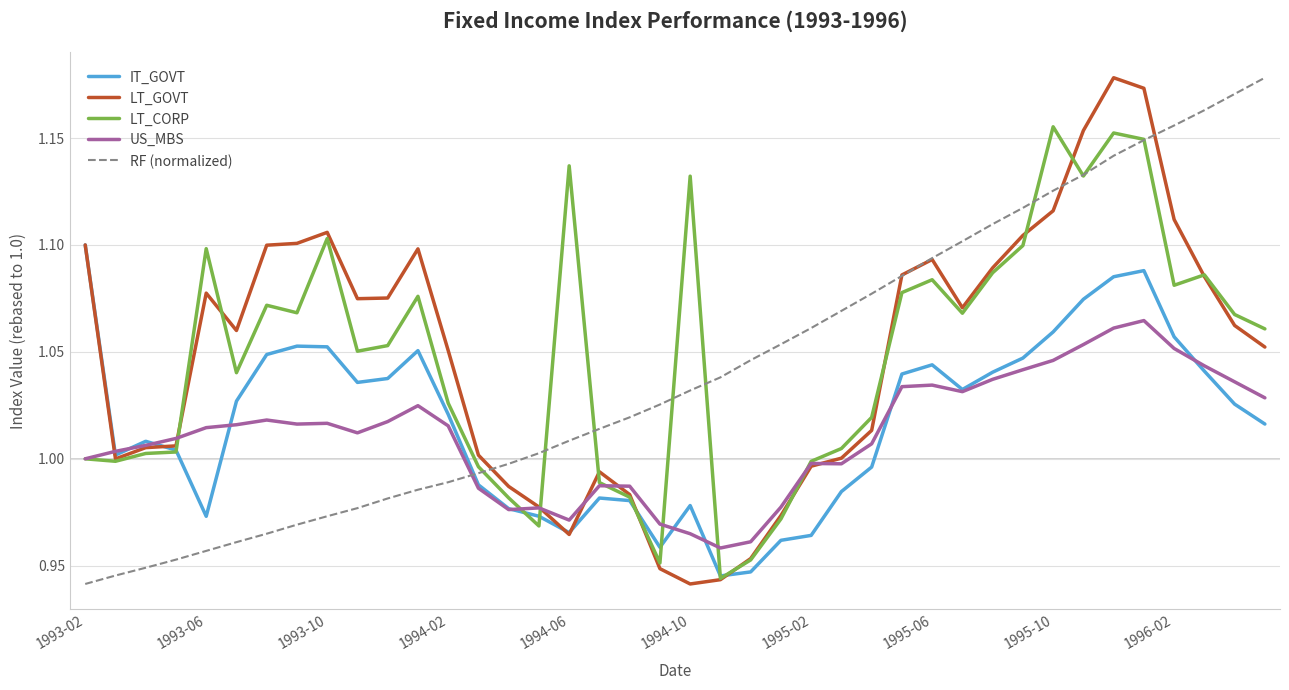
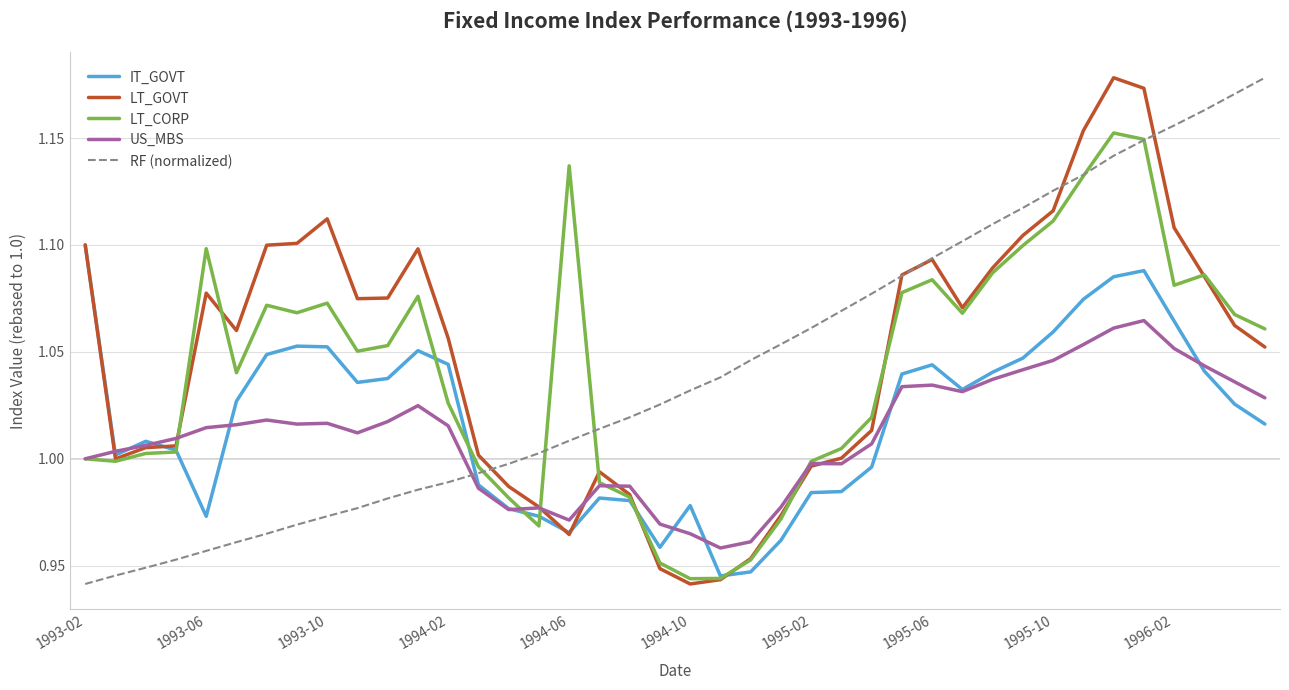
LT_GOVT, 1993-10: 1.106 -> 1.112
LT_CORP, 1993-10: 1.103 -> 1.073
IT_GOVT, 1994-02: 1.021 -> 1.044
LT_GOVT, 1994-02: 1.051 -> 1.056
LT_CORP, 1994-10: 1.132 -> 0.944
IT_GOVT, 1995-02: 0.964 -> 0.984
LT_CORP, 1995-10: 1.155 -> 1.111
IT_GOVT, 1996-02: 1.057 -> 1.064
LT_GOVT, 1996-02: 1.112 -> 1.108
